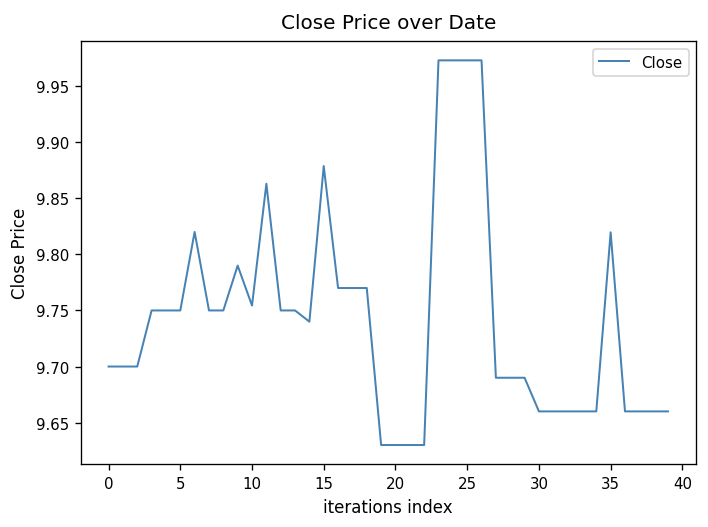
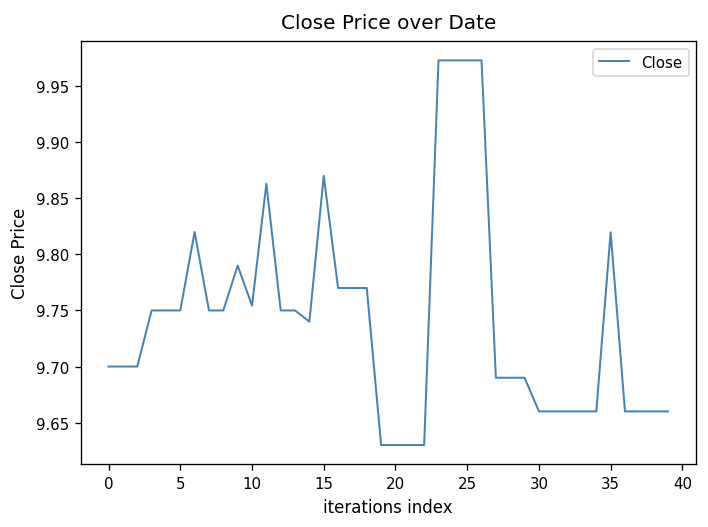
15: 9.88 -> 9.87
